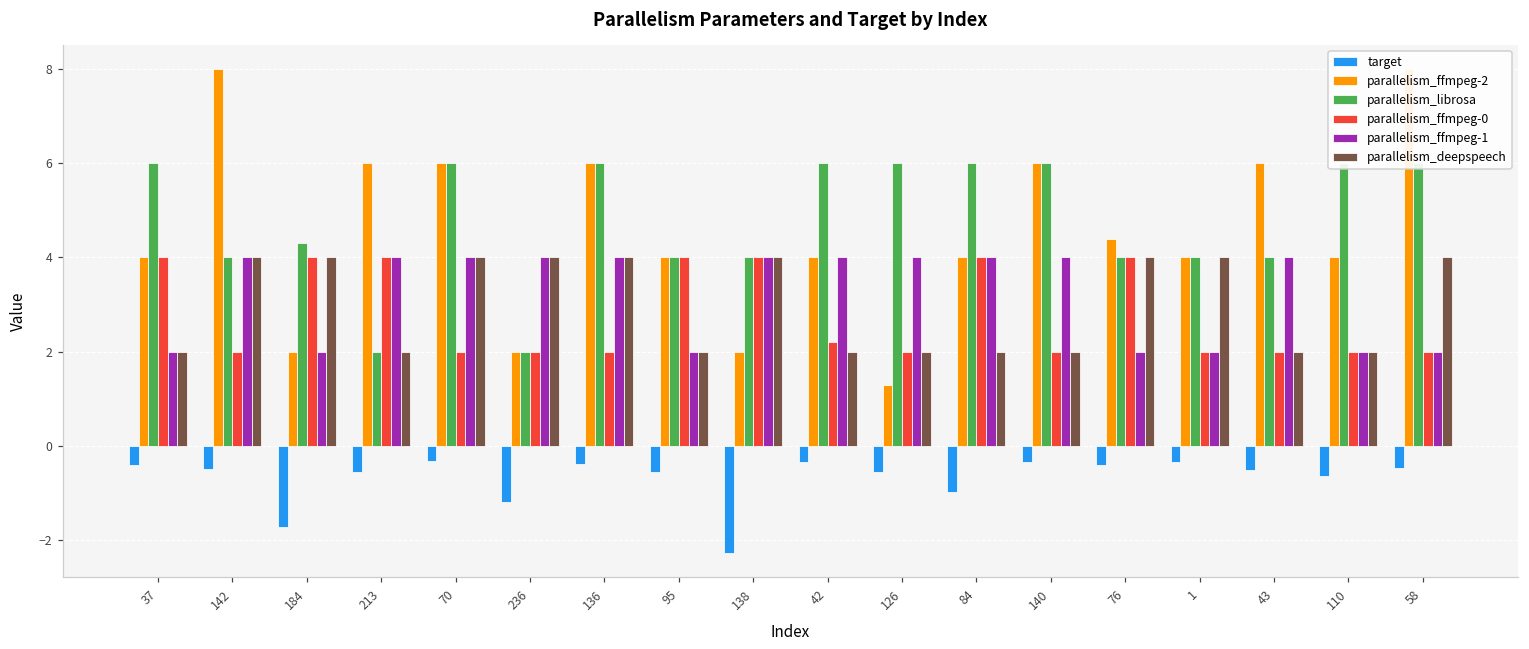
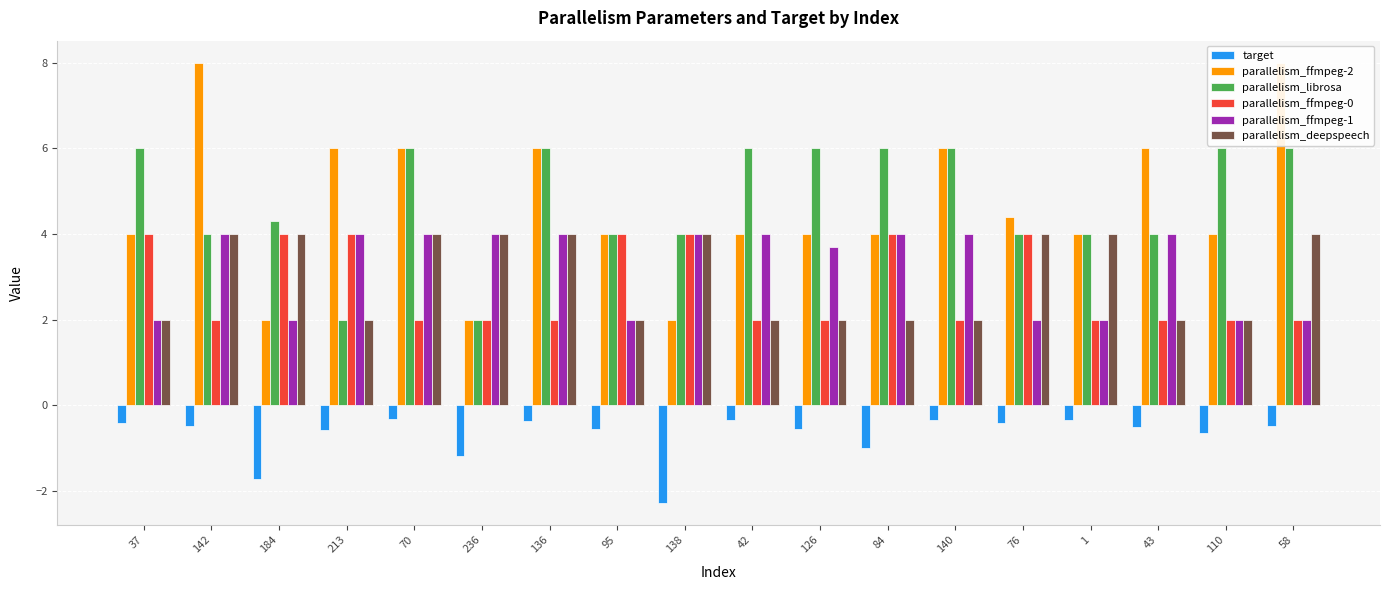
parallelism_ffmpeg-0, 42: 2.2 -> 2.0
parallelism_ffmpeg-2, 126: 1.3 -> 4.0
parallelism_ffmpeg-1, 126: 4.0 -> 3.7
